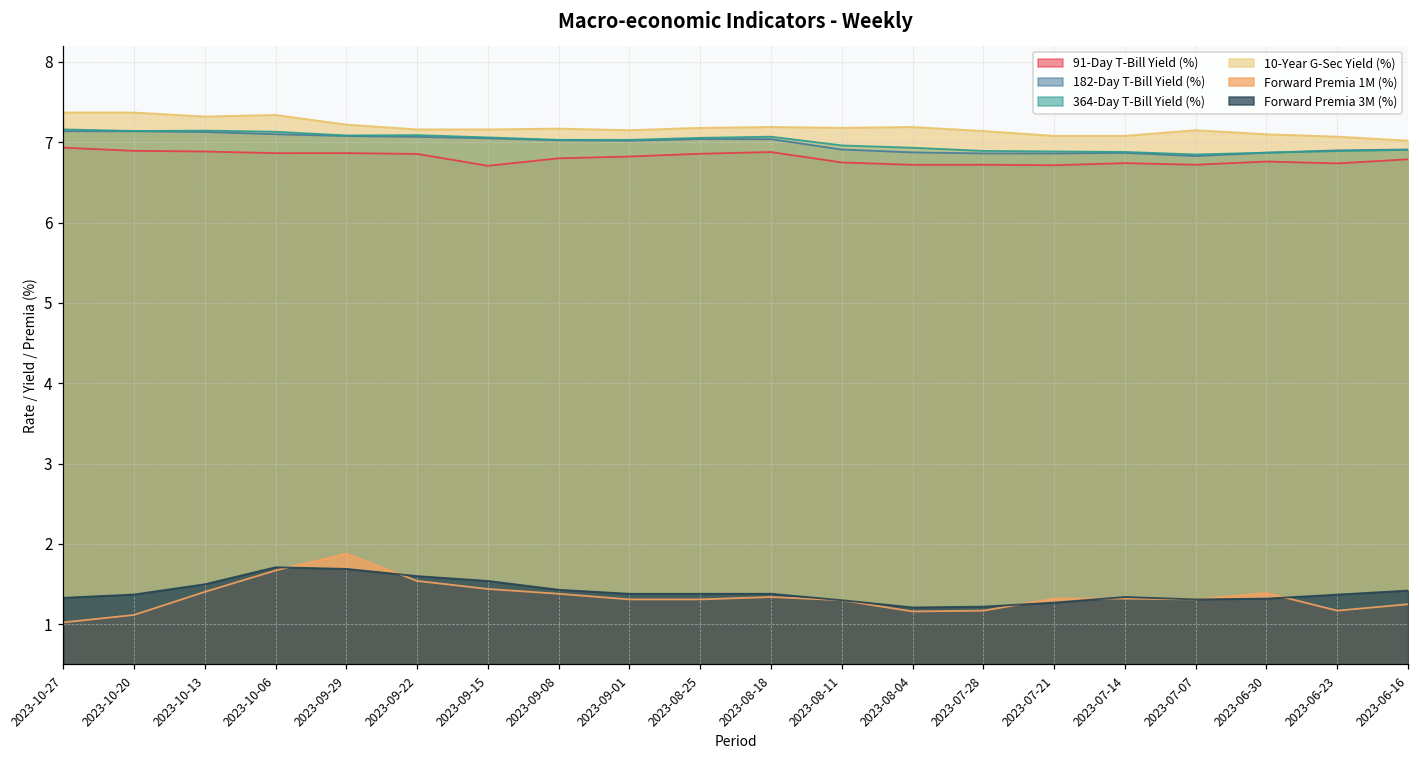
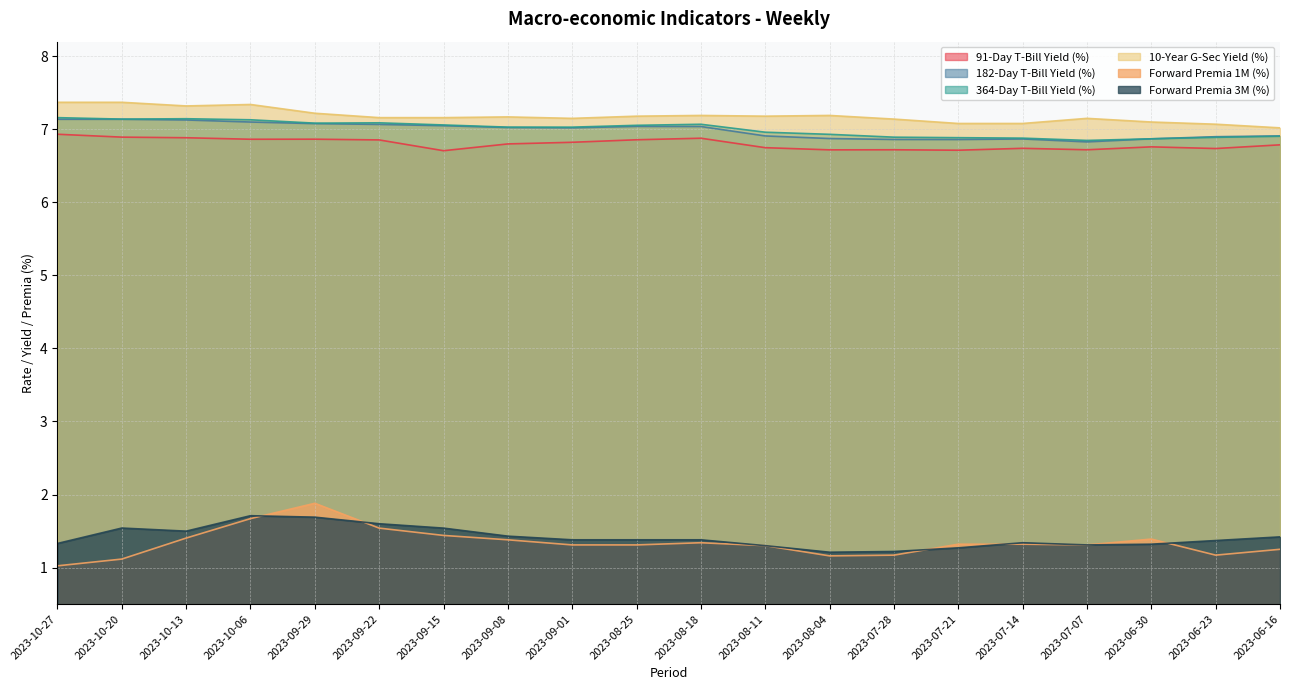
Forward Premia 3M (%), 2023-10-20: 1.4 -> 1.5
